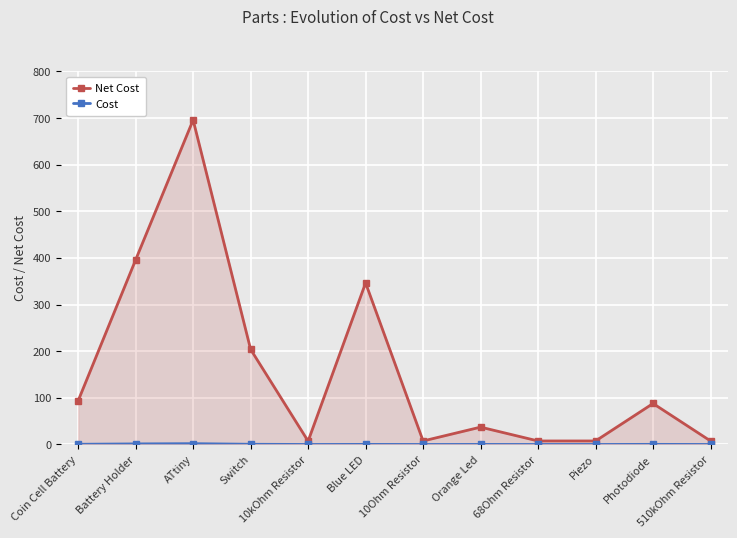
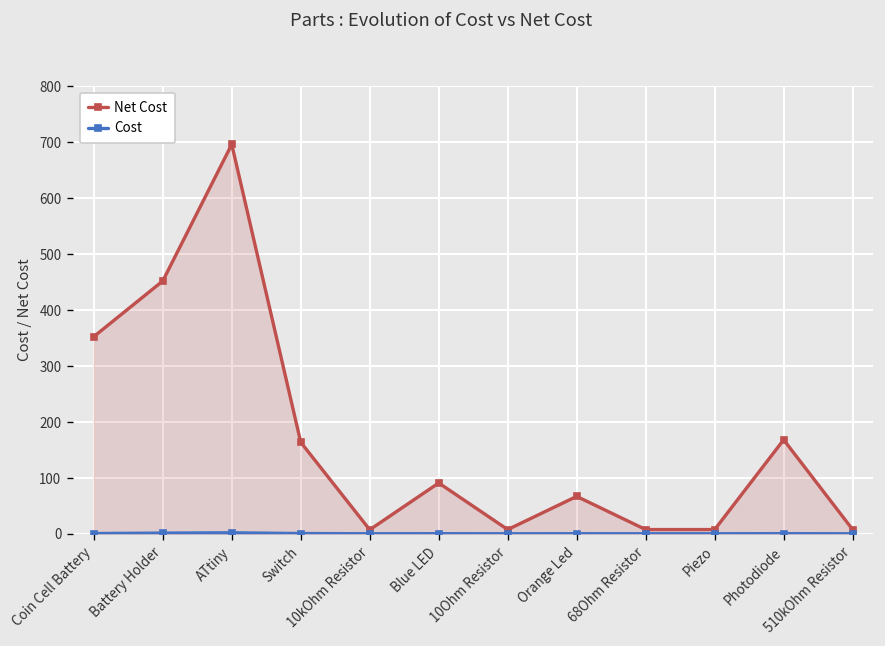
Net Cost, Coin Cell Battery: 90 -> 350
Net Cost, Battery Holder: 400 -> 450
Net Cost, Switch: 200 -> 160
Net Cost, Blue LED: 350 -> 90
Net Cost, Orange Led: 40 -> 70
Net Cost, Photodiode: 90 -> 170
